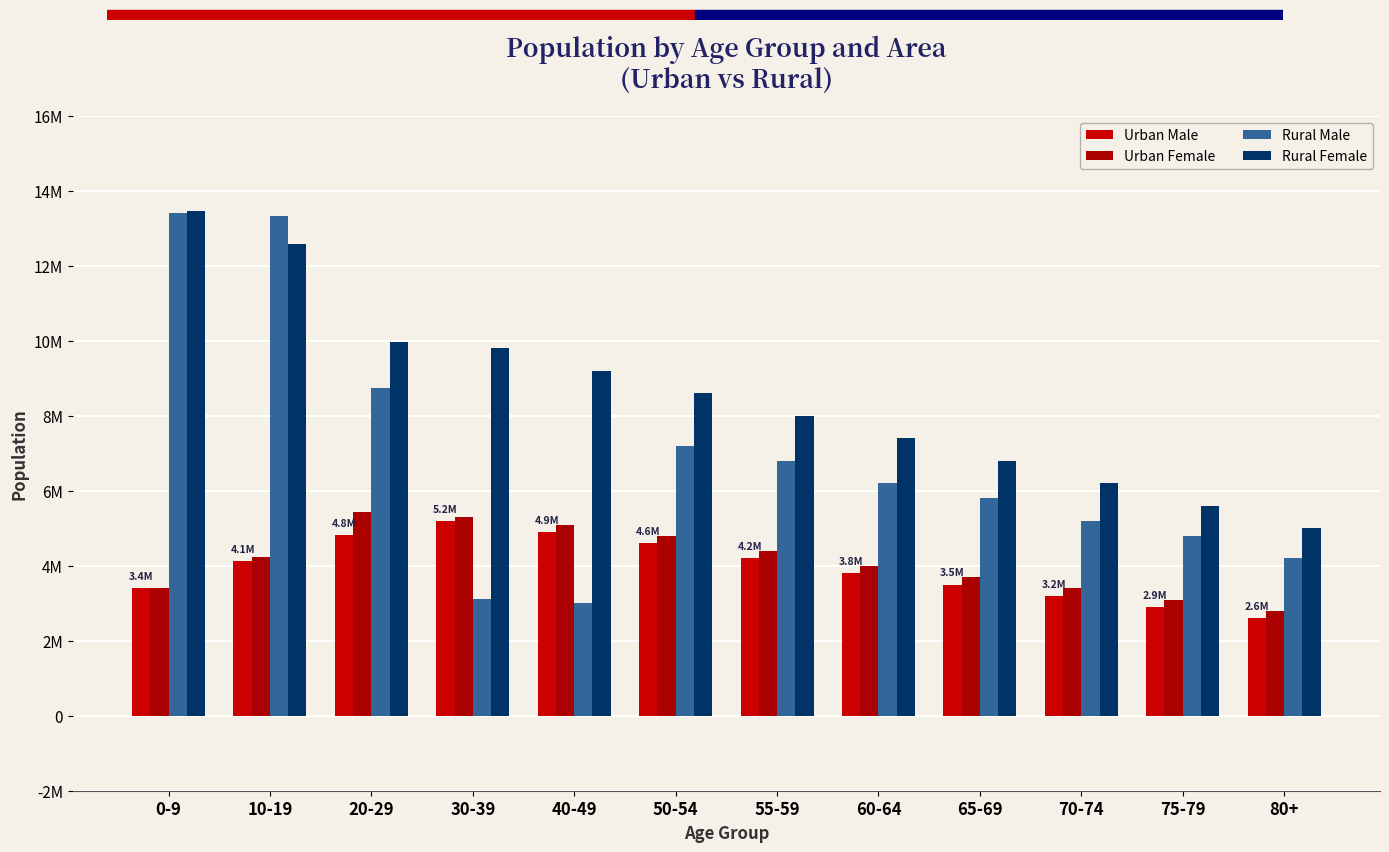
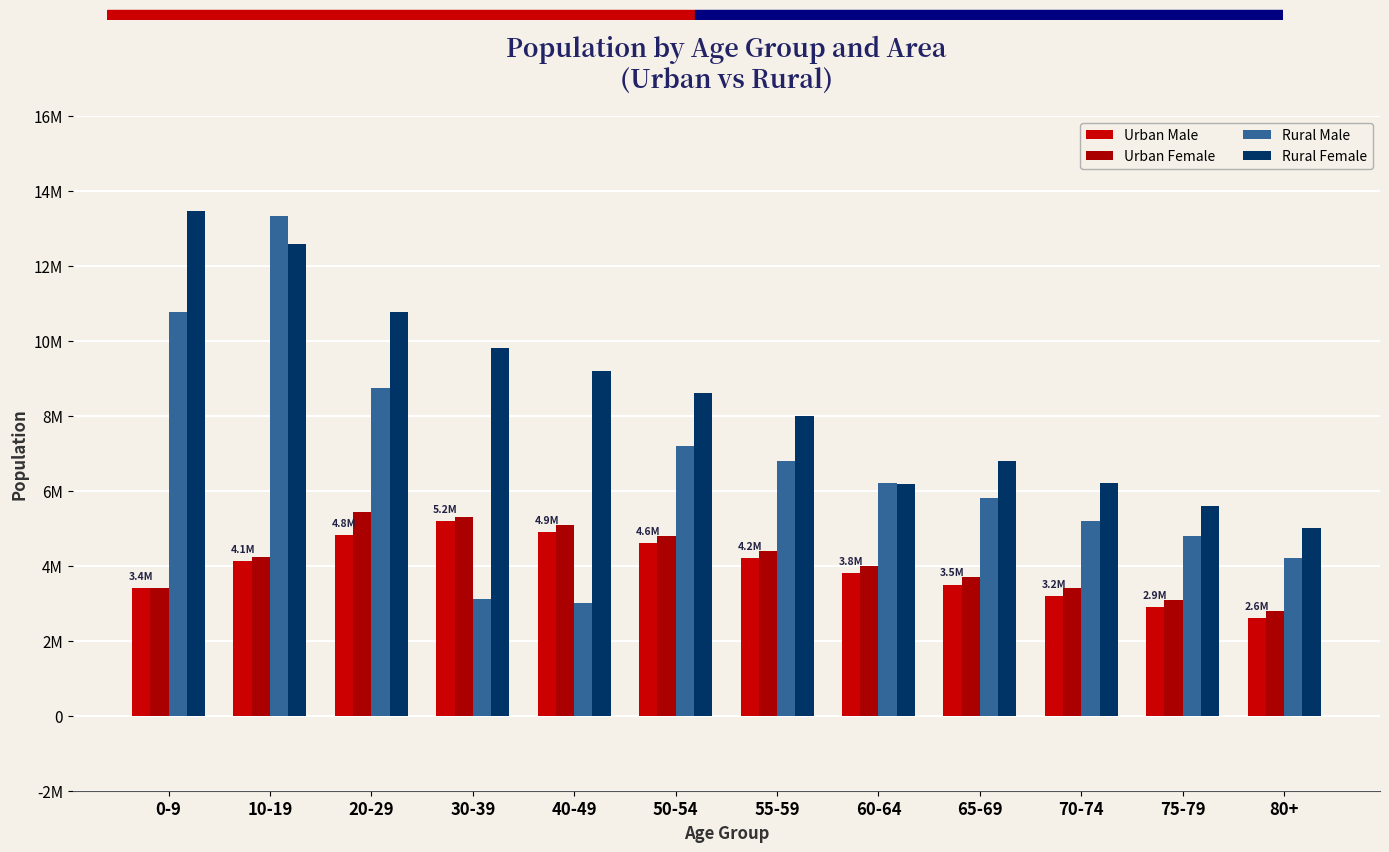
Rural Male, 0-9: 13400000 -> 10800000
Rural Female, 20-29: 10000000 -> 10800000
Rural Female, 60-64: 7400000 -> 6200000
